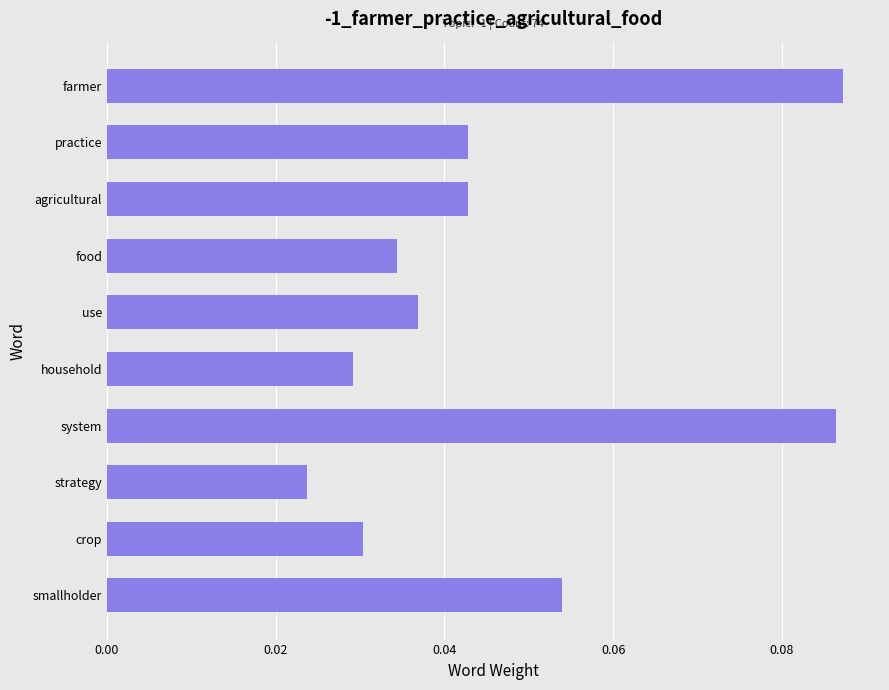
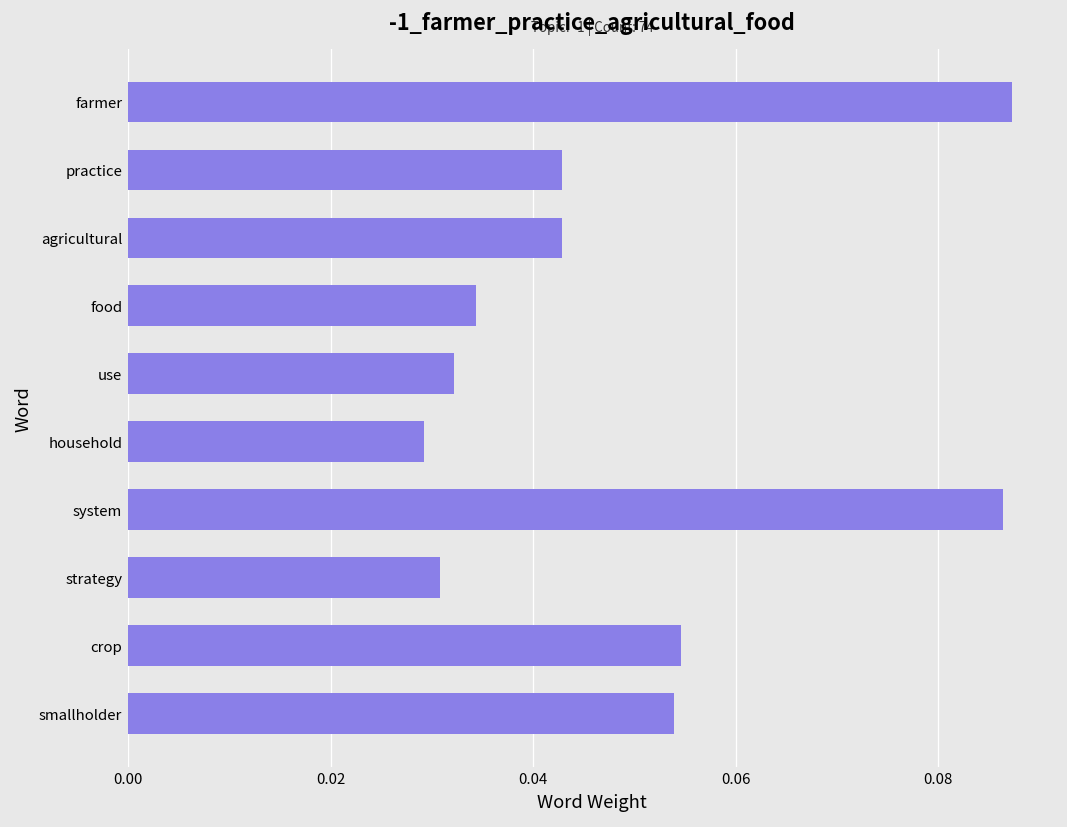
use: 0.037 -> 0.032
strategy: 0.024 -> 0.031
crop: 0.030 -> 0.055
